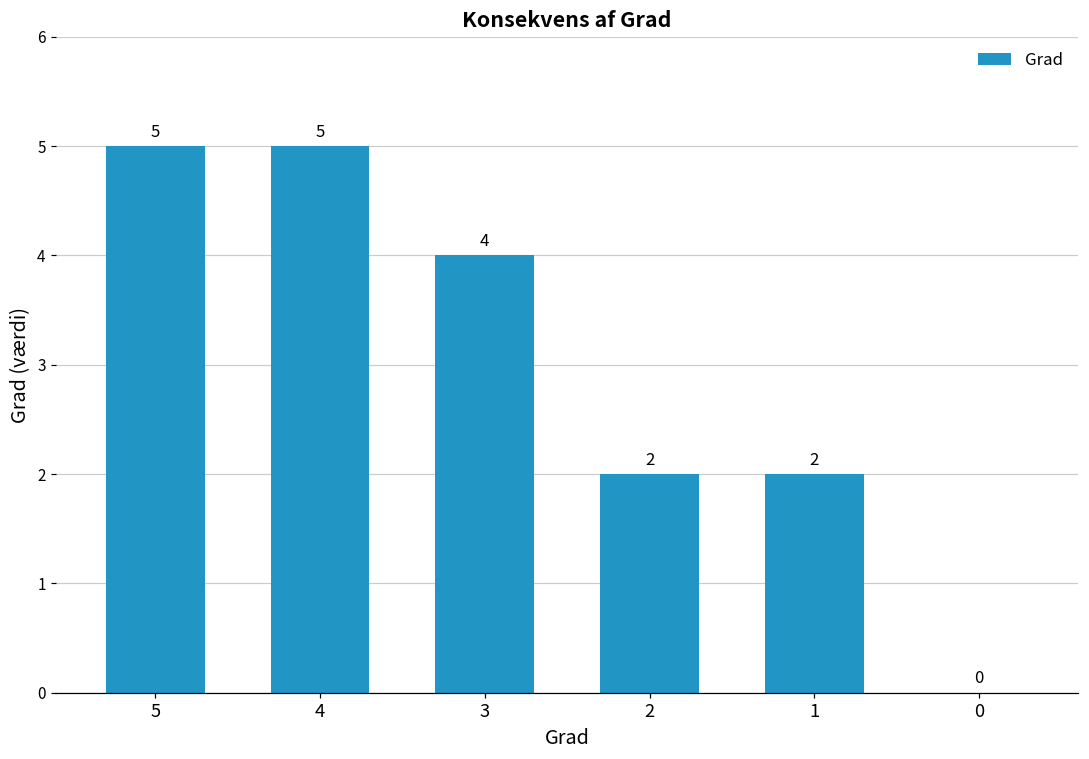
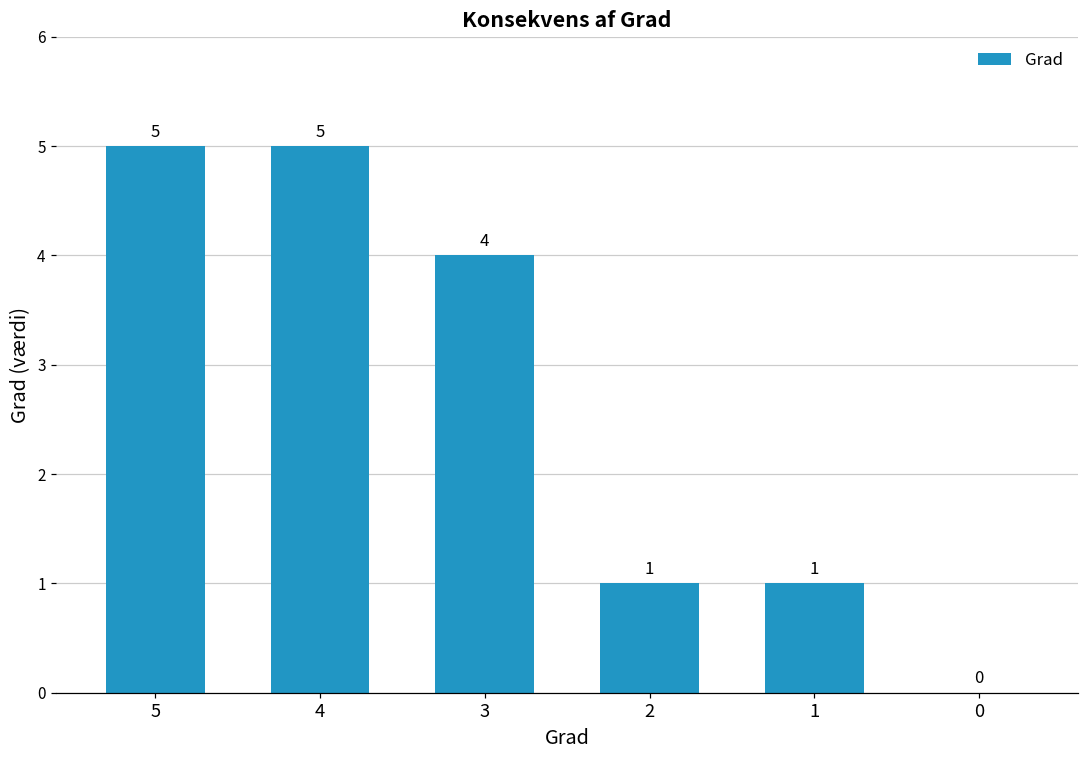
2: 2 -> 1
1: 2 -> 1
